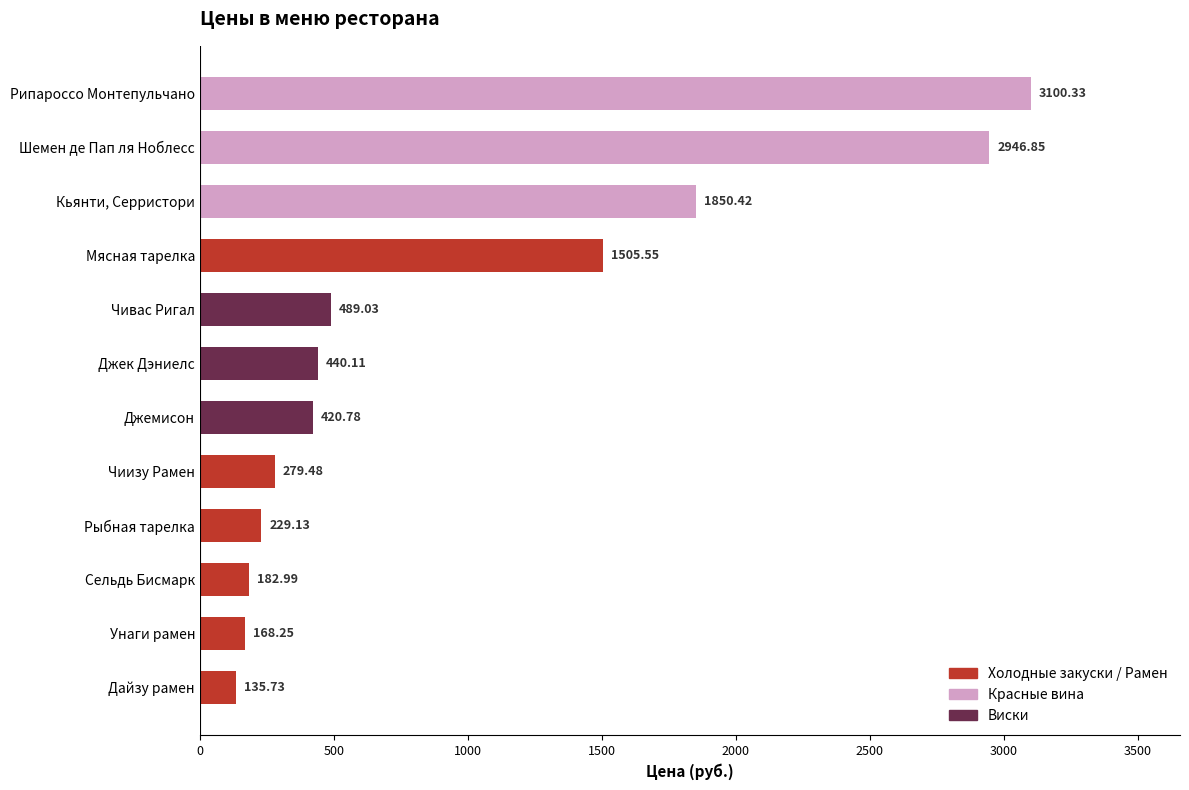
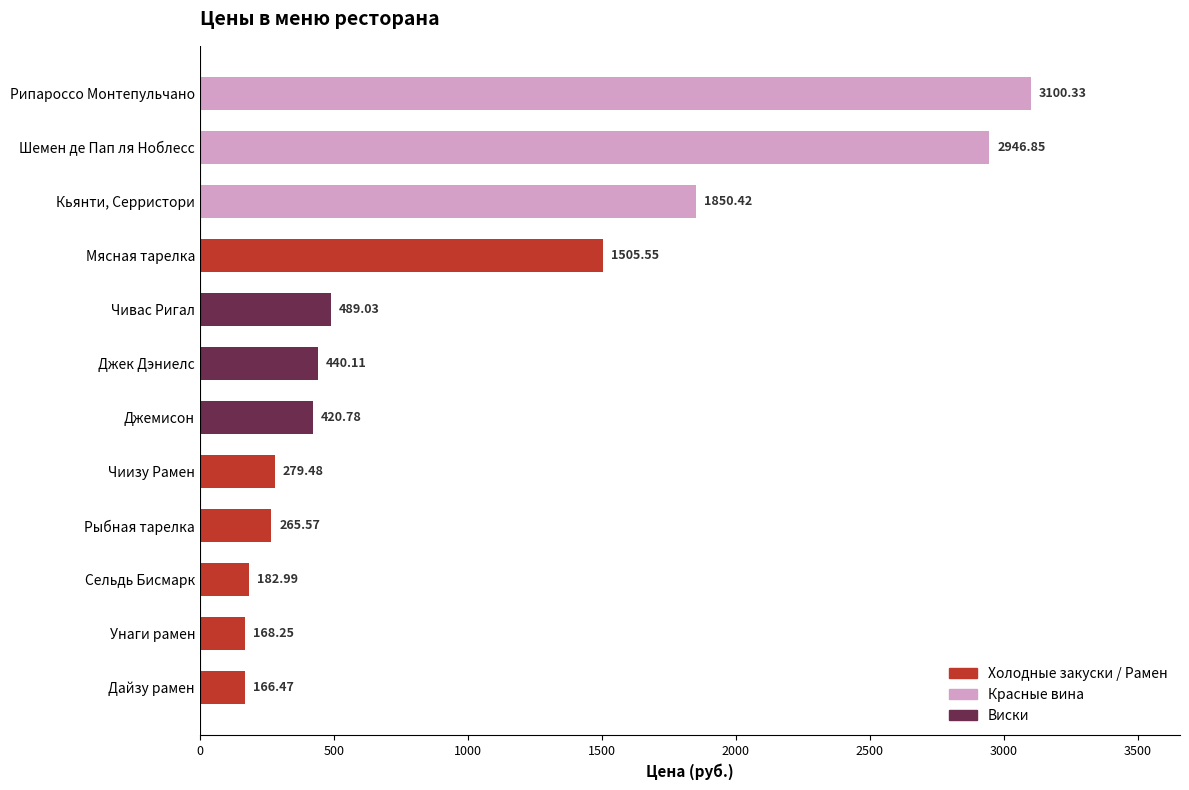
Рыбная тарелка: 229.13 -> 265.57
Дайзу рамен: 135.73 -> 166.47
